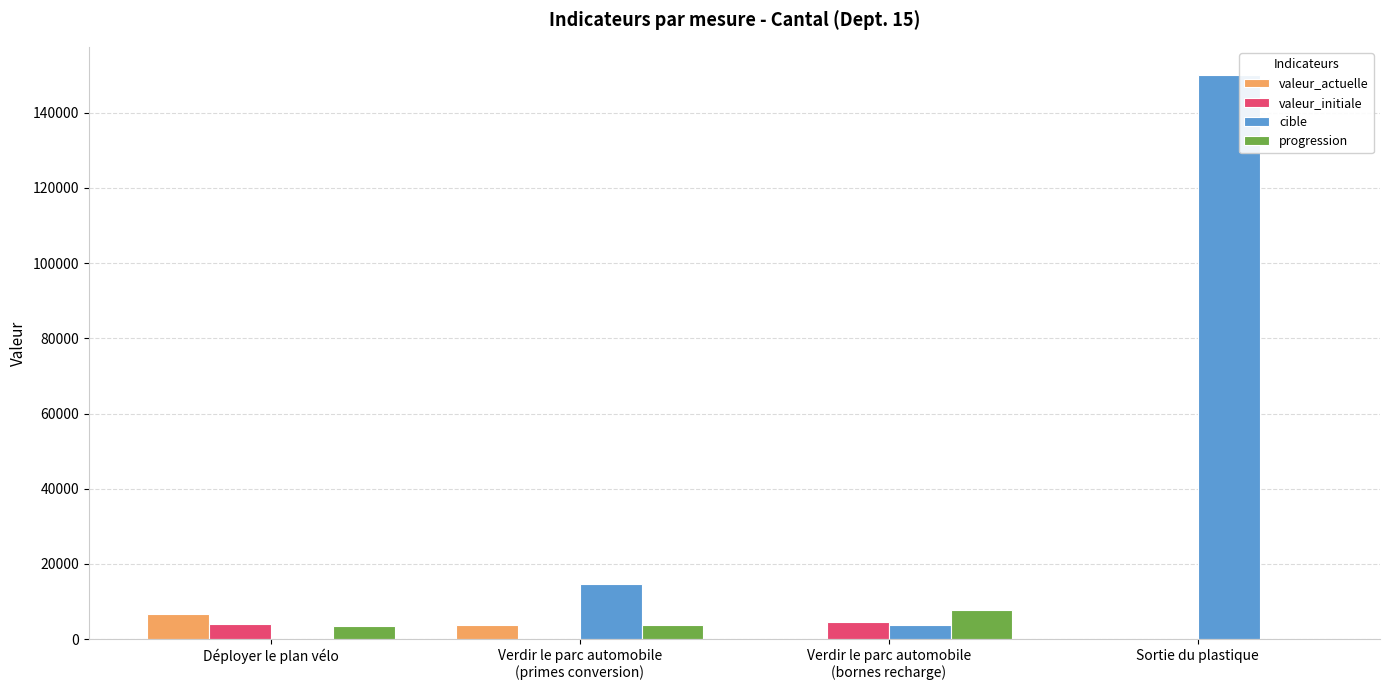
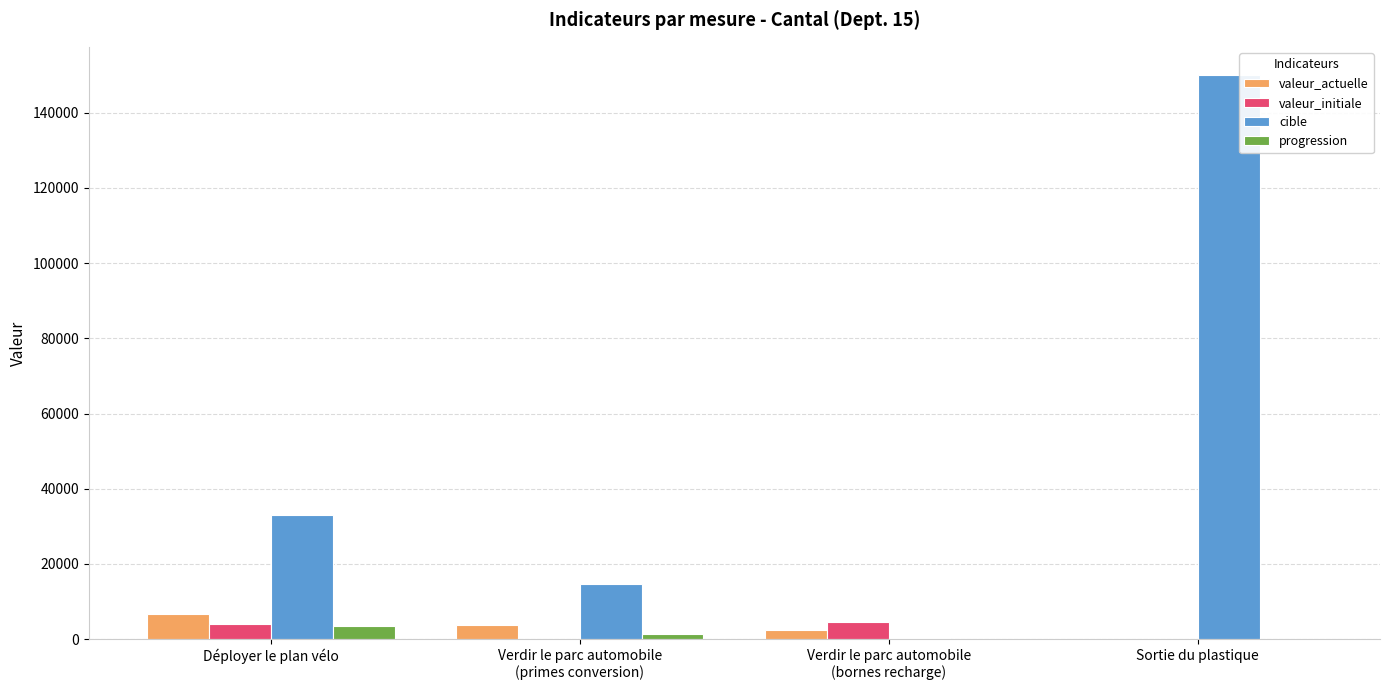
cible, Déployer le plan vélo: 0 -> 33000
progression, Verdir le parc automobile (primes conversion): 4000 -> 1000
valeur_actuelle, Verdir le parc automobile (bornes recharge): 0 -> 2000
cible, Verdir le parc automobile (bornes recharge): 4000 -> 0
progression, Verdir le parc automobile (bornes recharge): 8000 -> 0
